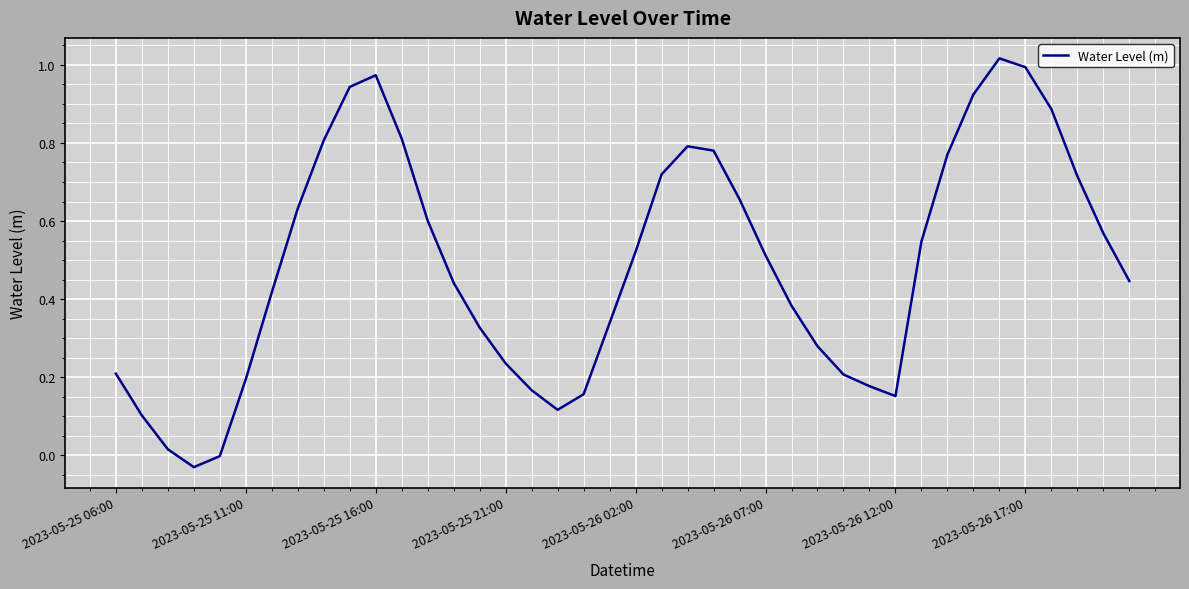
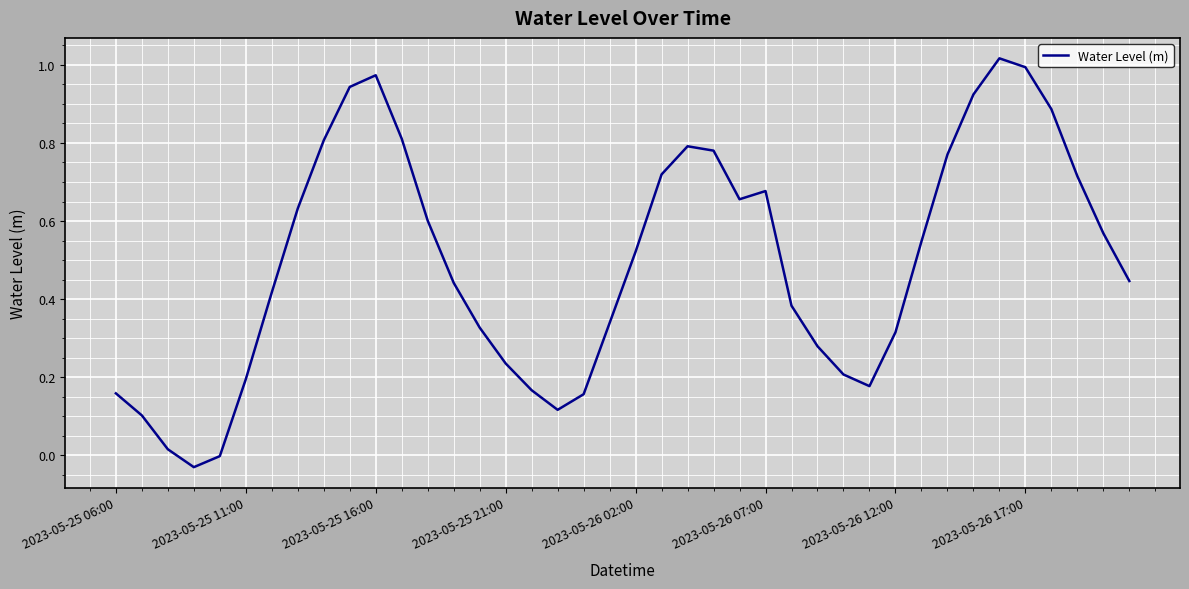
2023-05-25 06:00: 0.21 -> 0.16
2023-05-26 07:00: 0.51 -> 0.68
2023-05-26 12:00: 0.15 -> 0.31
